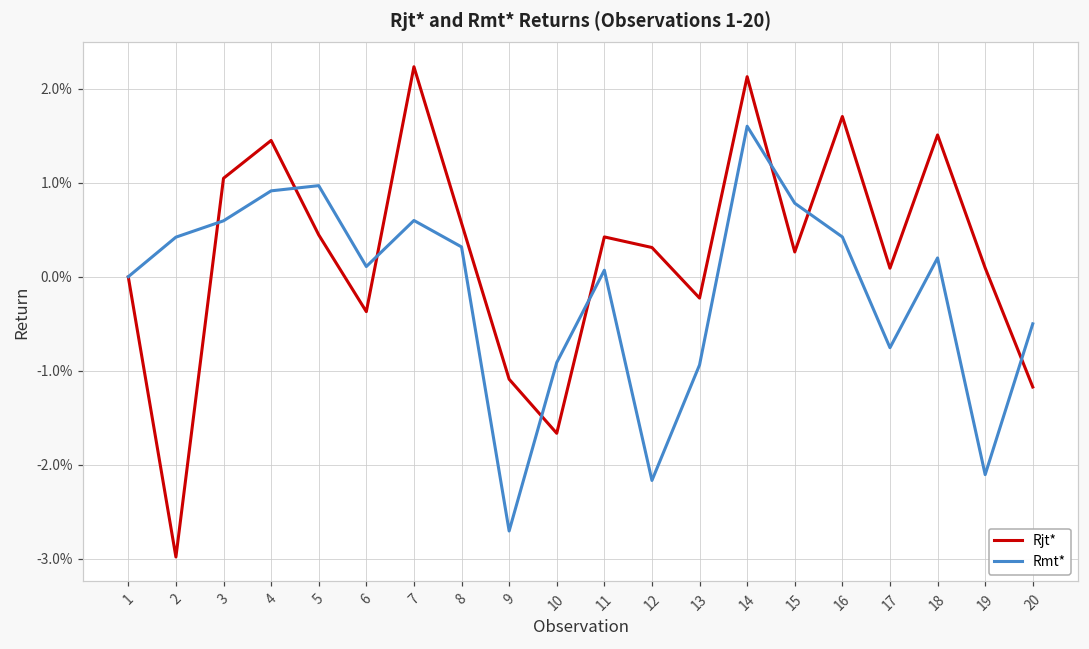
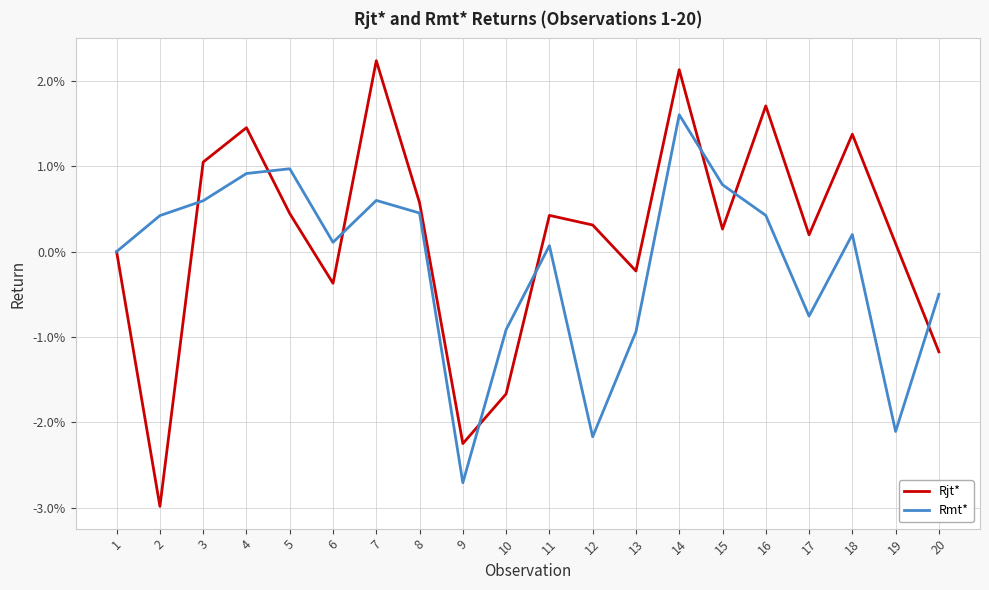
Rmt*, 8: 0.3% -> 0.5%
Rjt*, 9: -1.1% -> -2.2%
Rjt*, 17: 0.1% -> 0.2%
Rjt*, 18: 1.5% -> 1.4%
